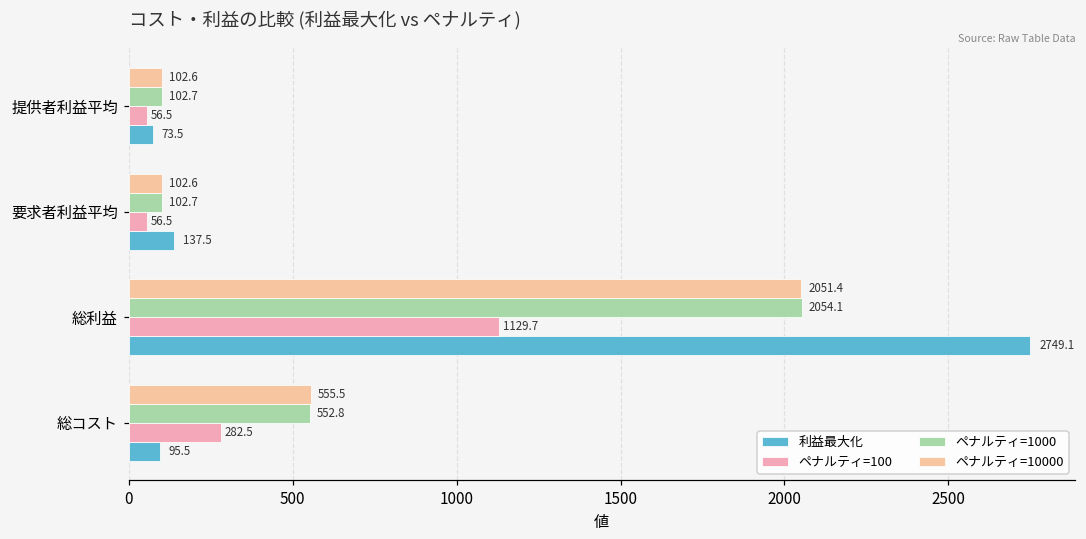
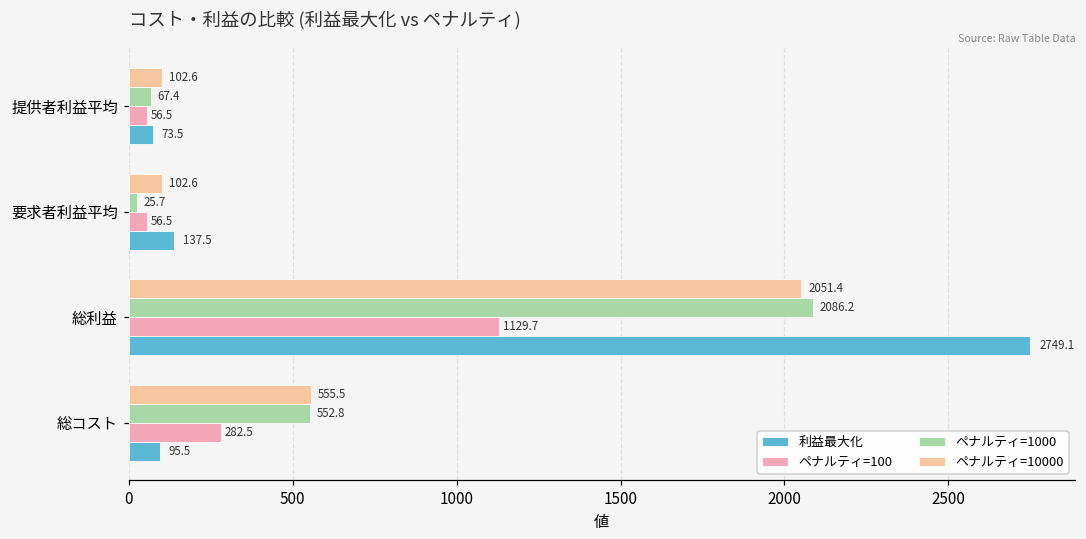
ペナルティ=1000, 提供者利益平均: 102.7 -> 67.4
ペナルティ=1000, 要求者利益平均: 102.7 -> 25.7
ペナルティ=1000, 総利益: 2054.1 -> 2086.2
